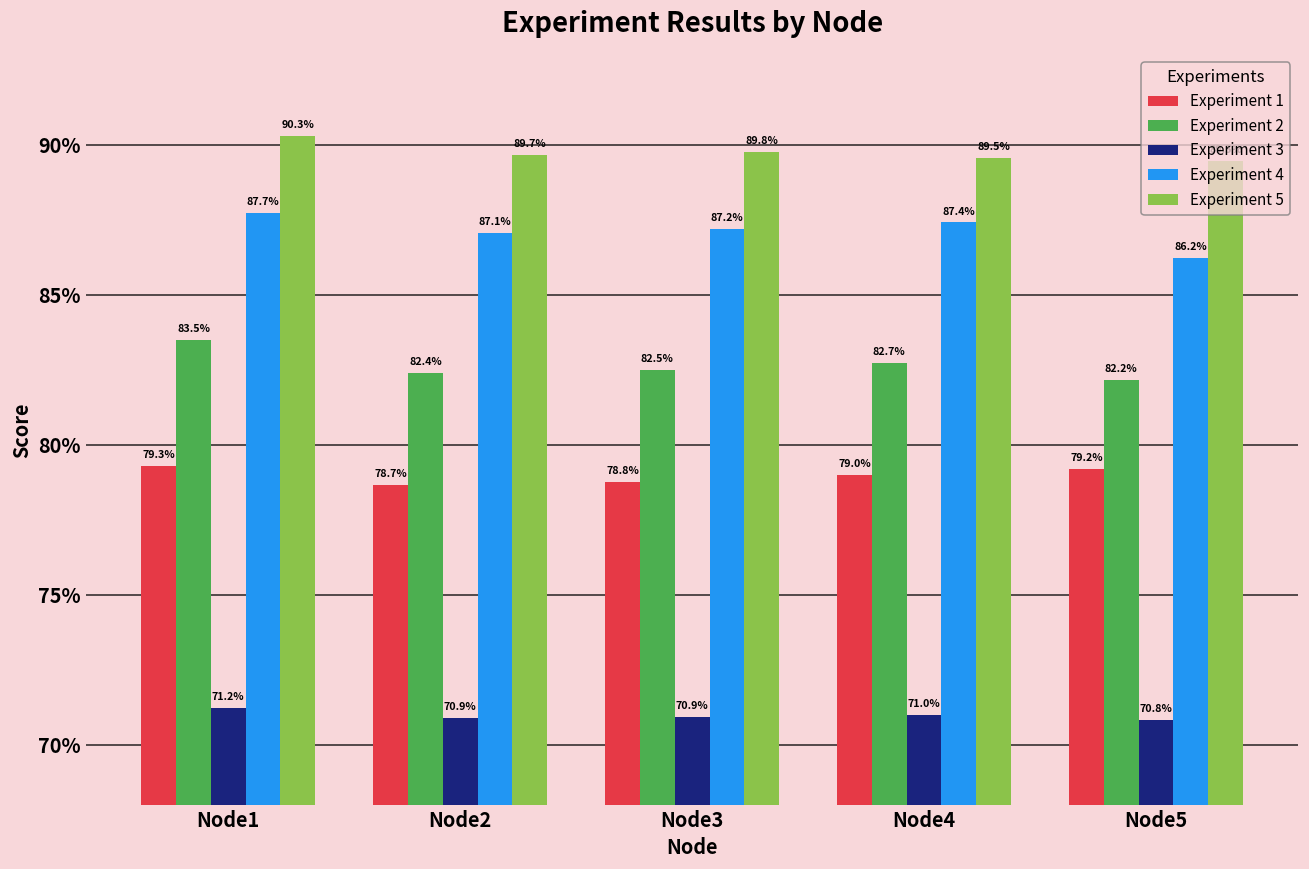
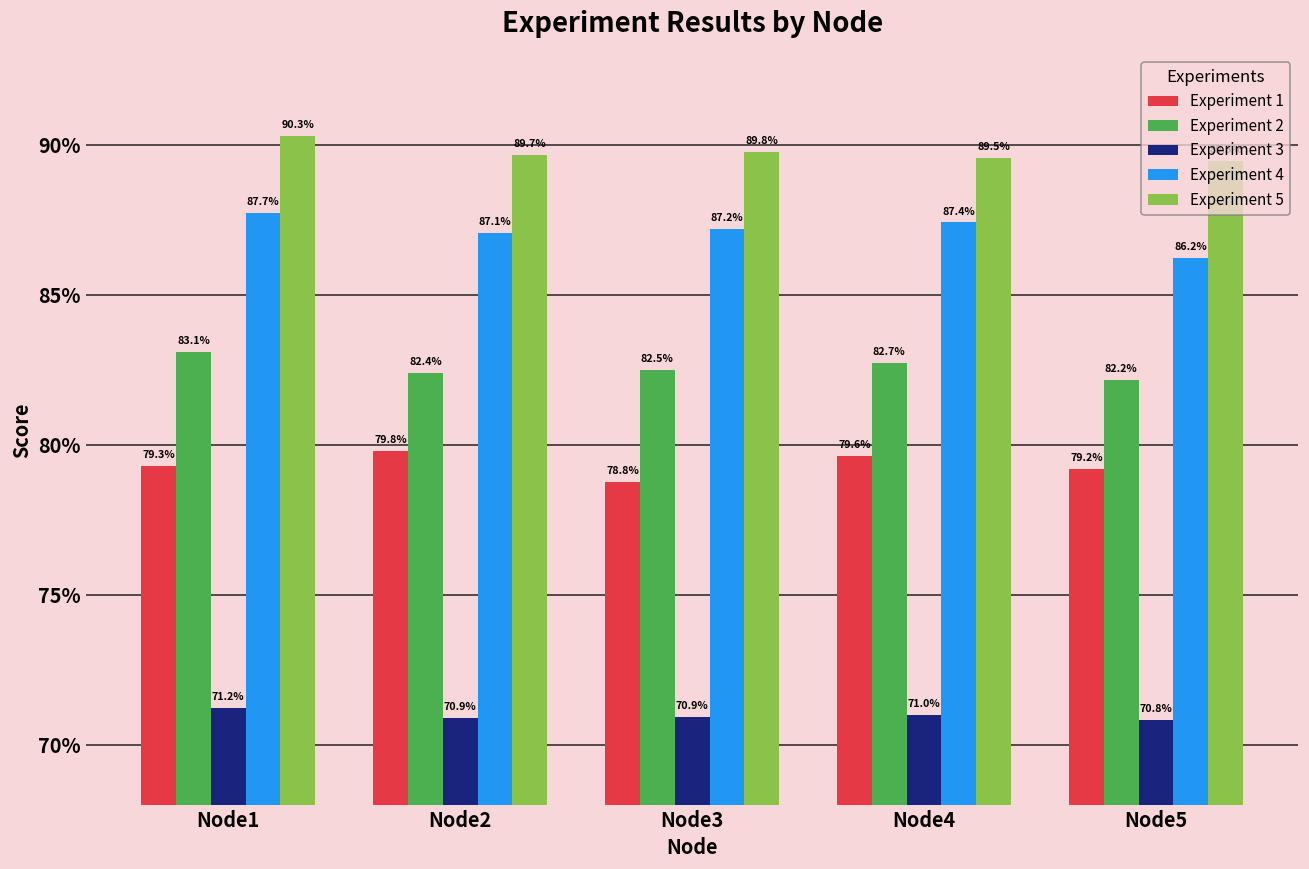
Experiment 2, Node1: 83.5% -> 83.1%
Experiment 1, Node2: 78.7% -> 79.8%
Experiment 1, Node4: 79.0% -> 79.6%
